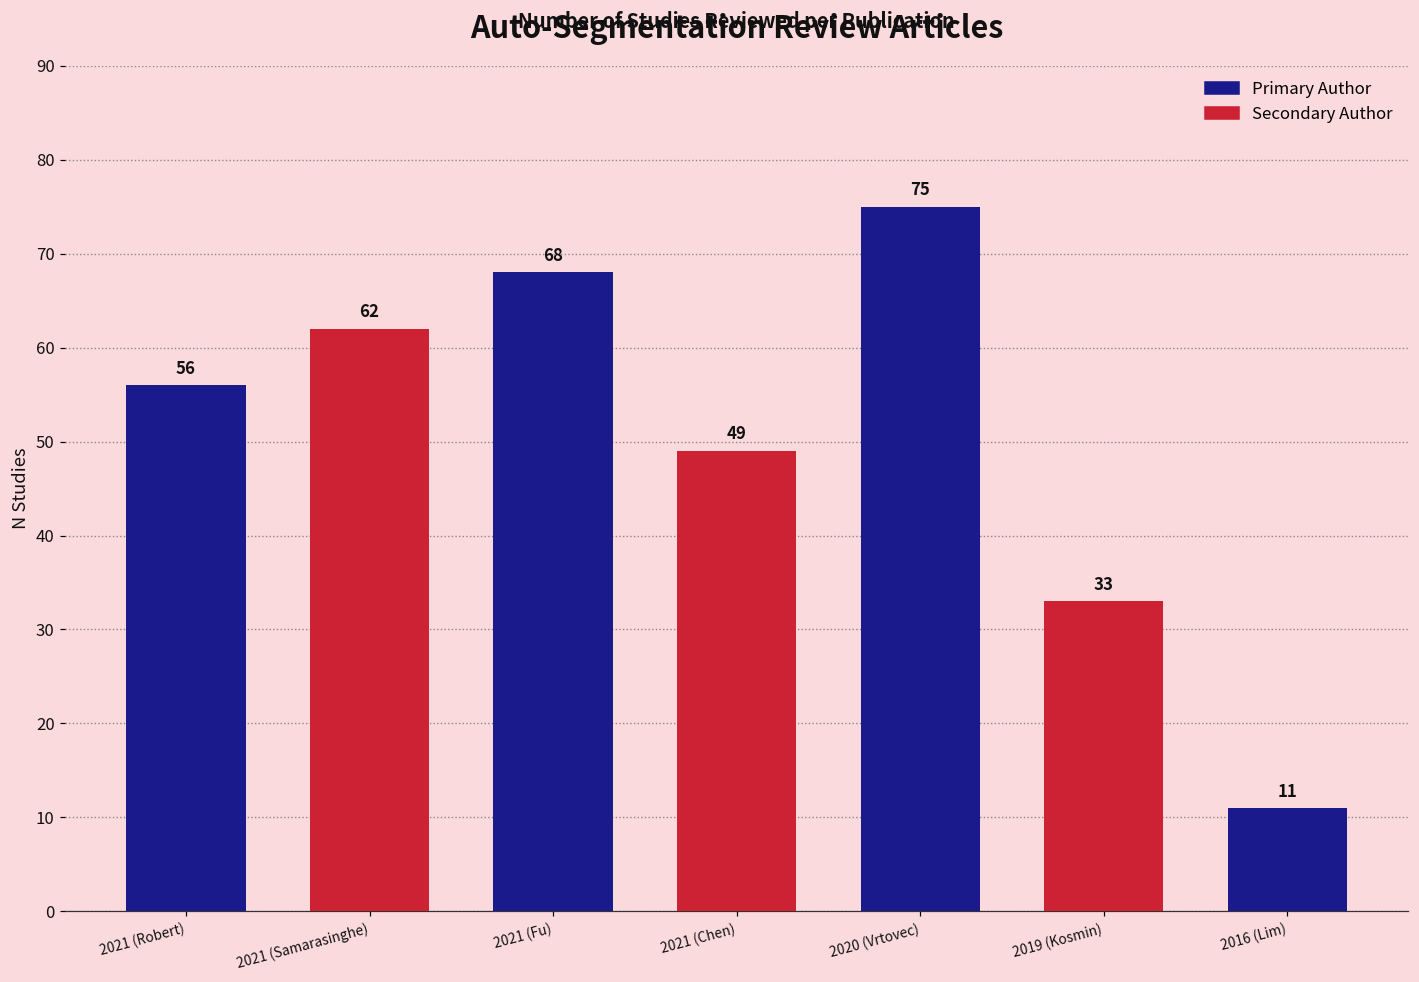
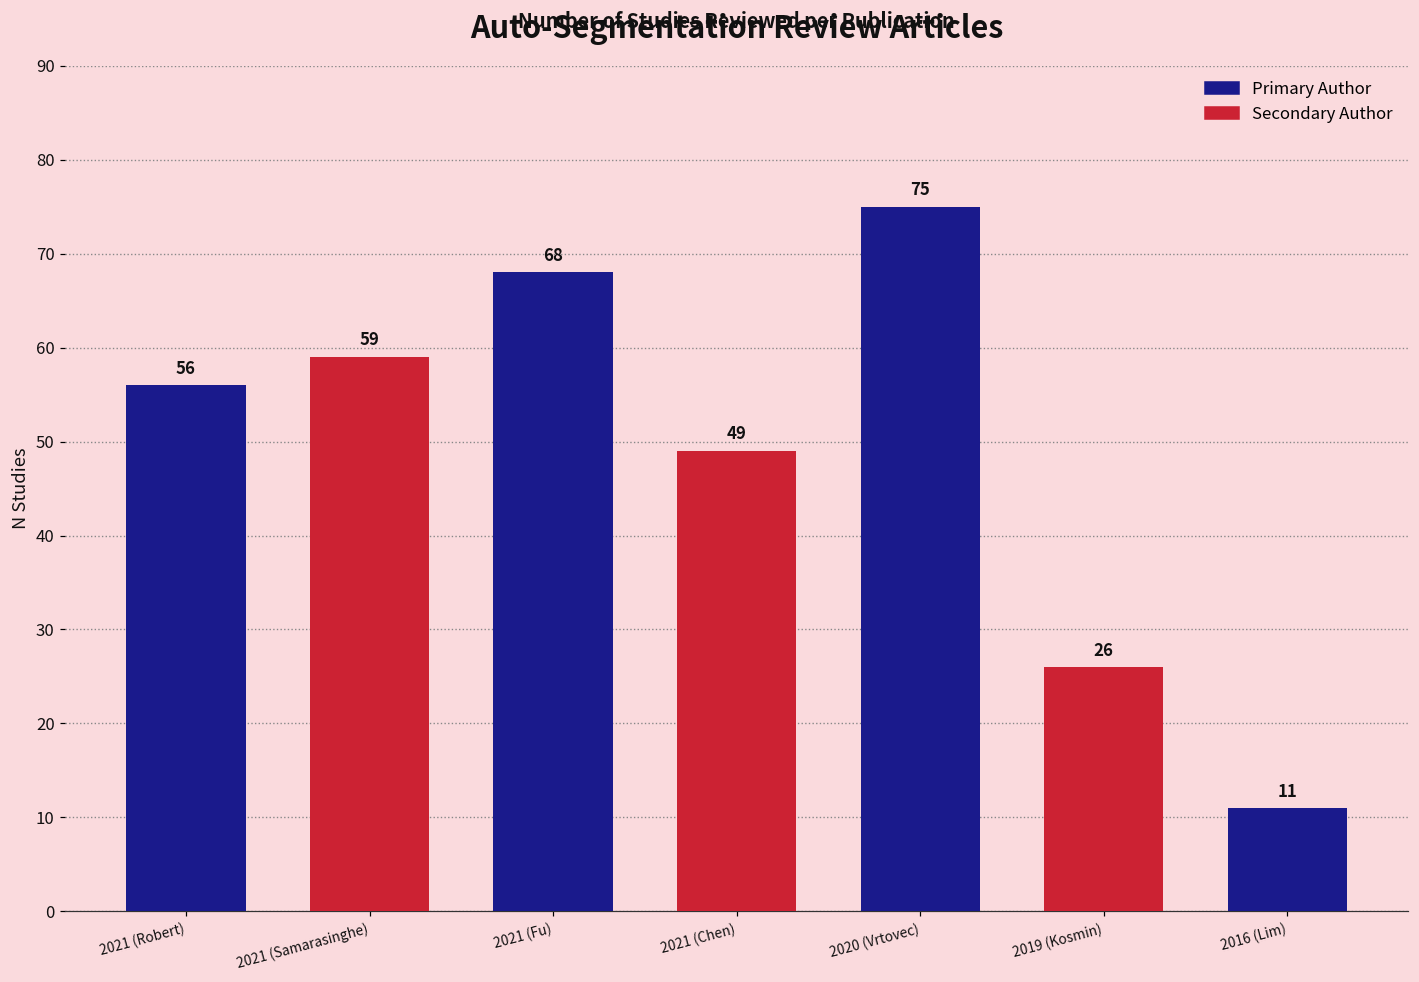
2021 (Samarasinghe): 62 -> 59
2019 (Kosmin): 33 -> 26
